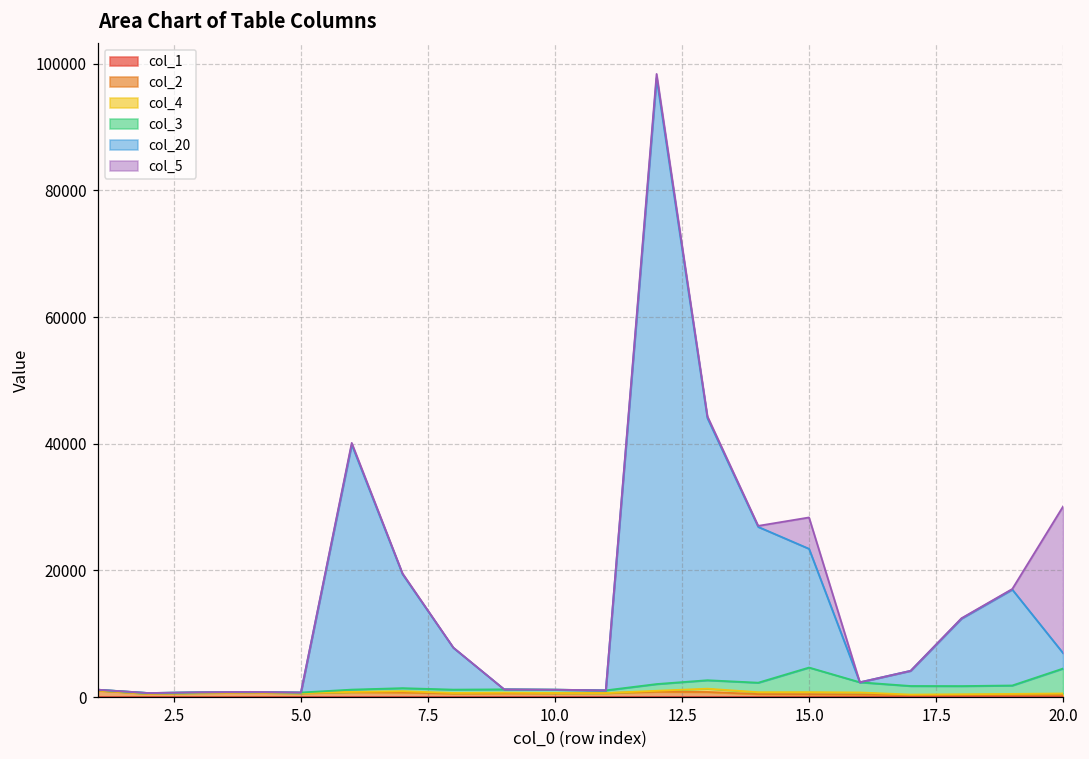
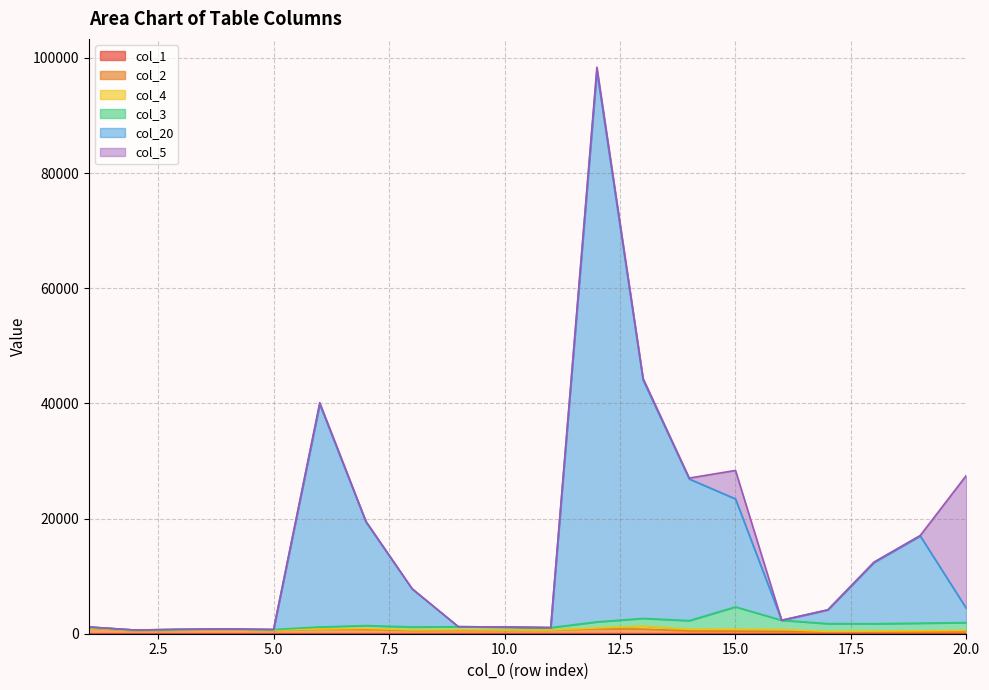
col_3, 20.0: 4000 -> 1000
